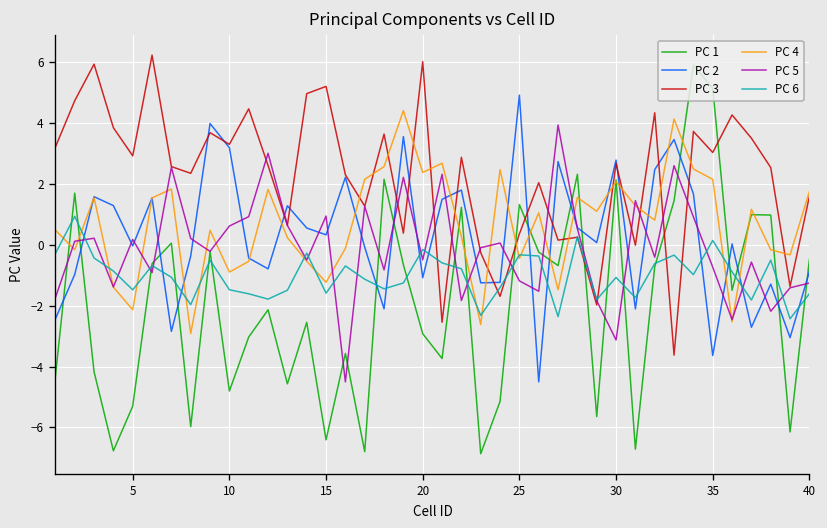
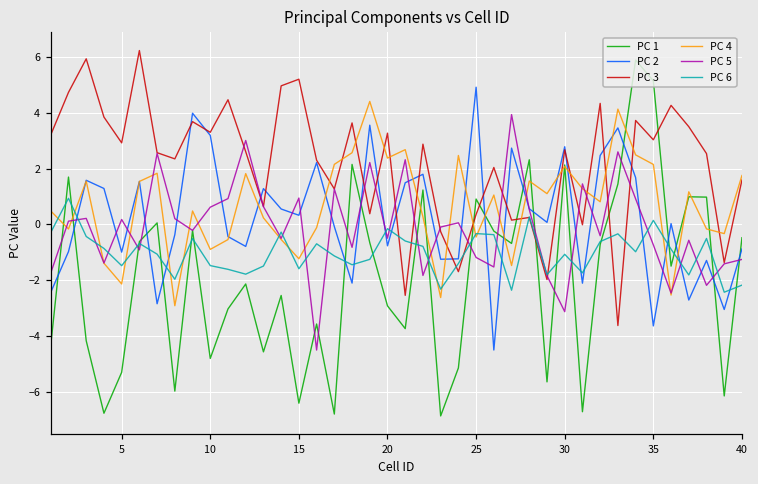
PC 2, 5: 0.0 -> -1.0
PC 2, 20: -1.1 -> -0.8
PC 3, 20: 6.0 -> 3.3
PC 1, 25: 1.3 -> 0.9
PC 6, 40: -1.6 -> -2.2
